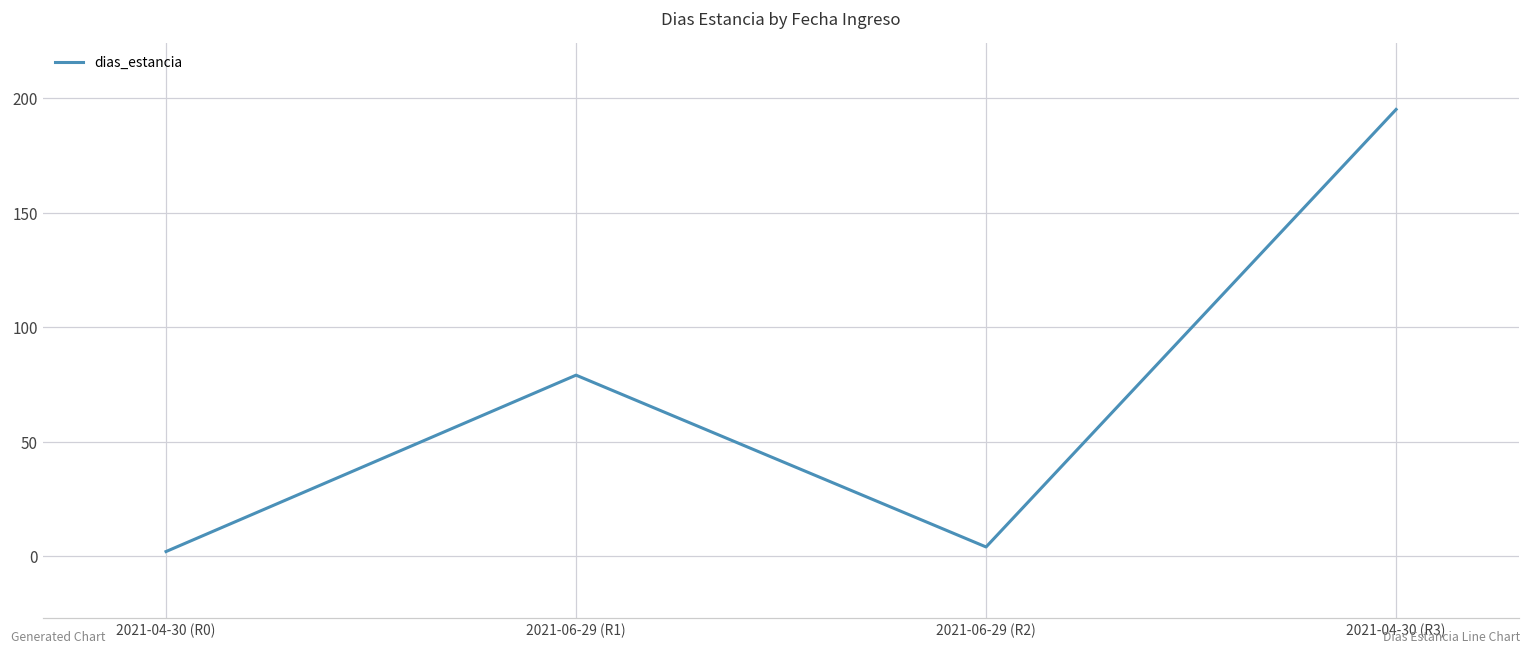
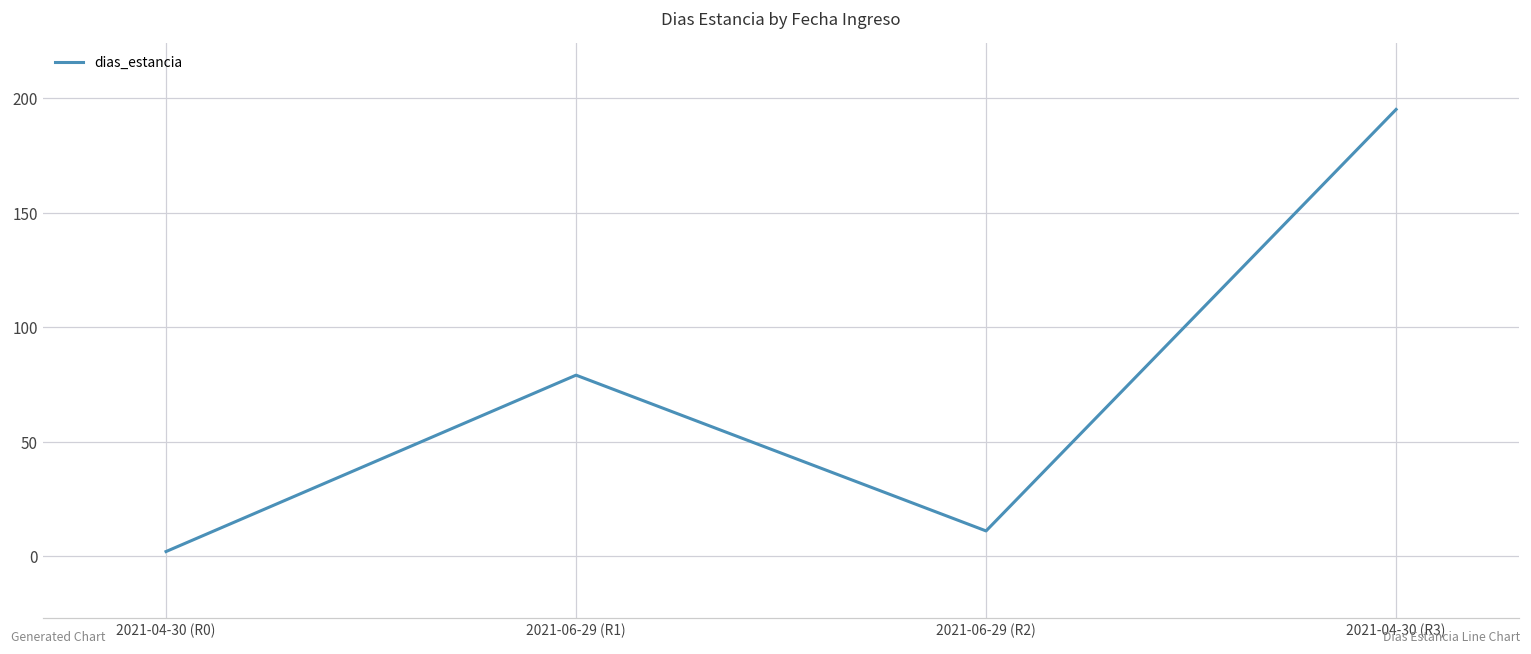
2021-06-29 (R2): 4 -> 11
